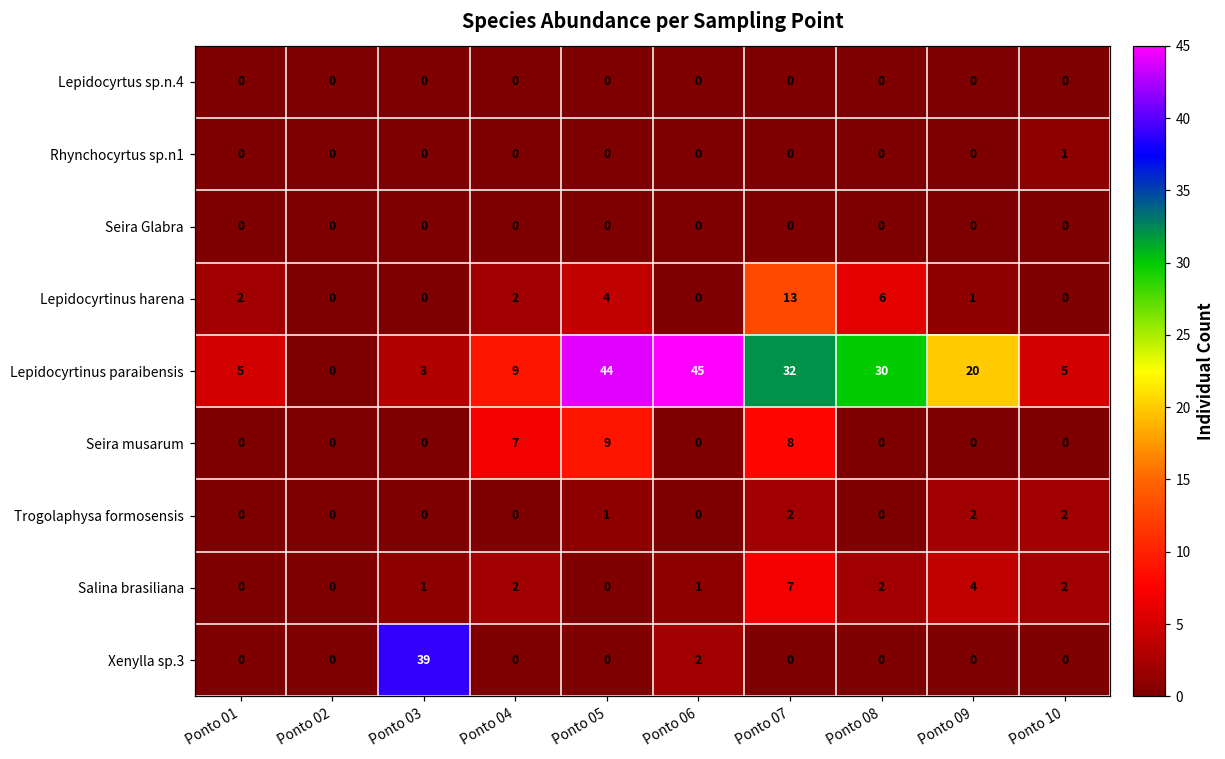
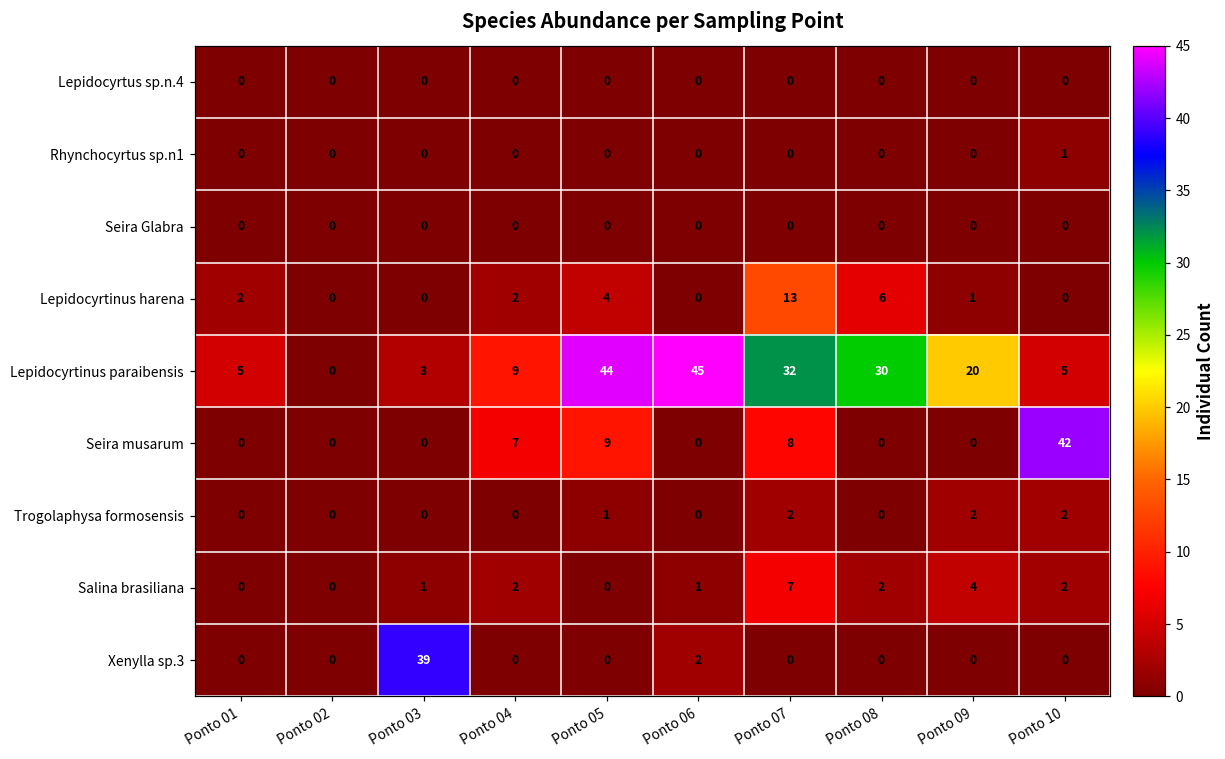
Seira musarum, Ponto 10: 0 -> 42
